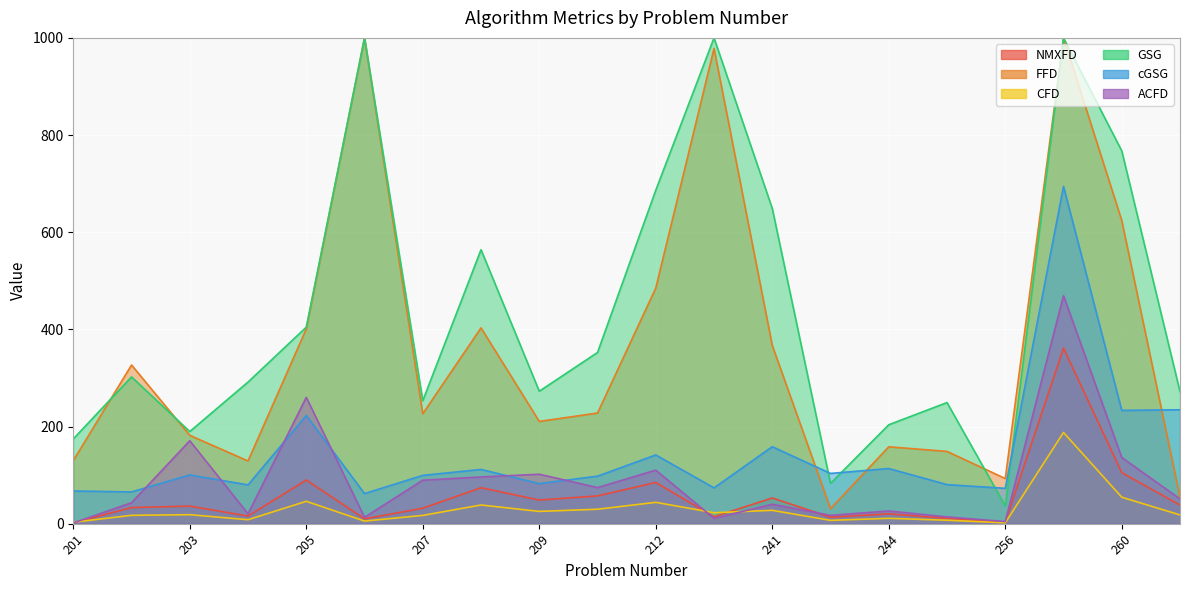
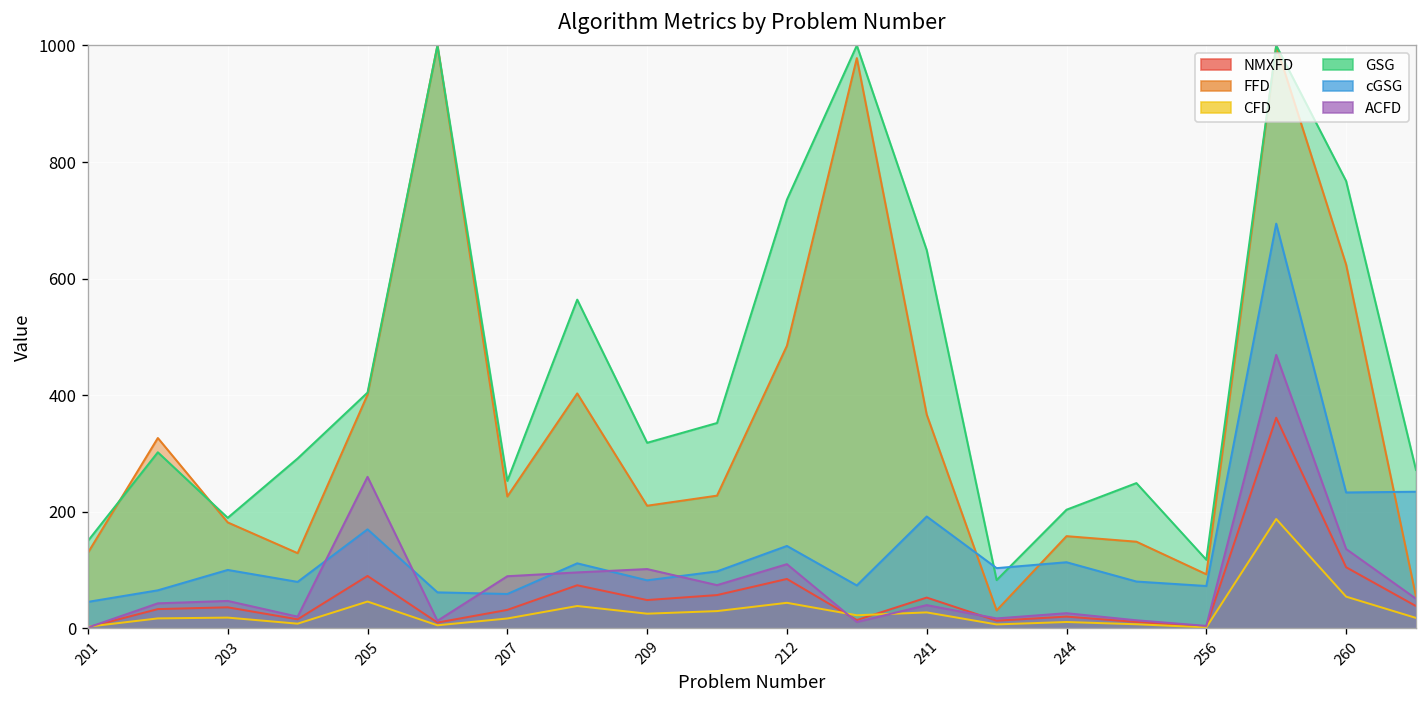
GSG, 201: 170 -> 150
cGSG, 201: 70 -> 50
ACFD, 203: 170 -> 50
cGSG, 205: 220 -> 170
cGSG, 207: 100 -> 60
GSG, 209: 270 -> 320
GSG, 212: 690 -> 740
cGSG, 241: 160 -> 190
GSG, 256: 40 -> 120
